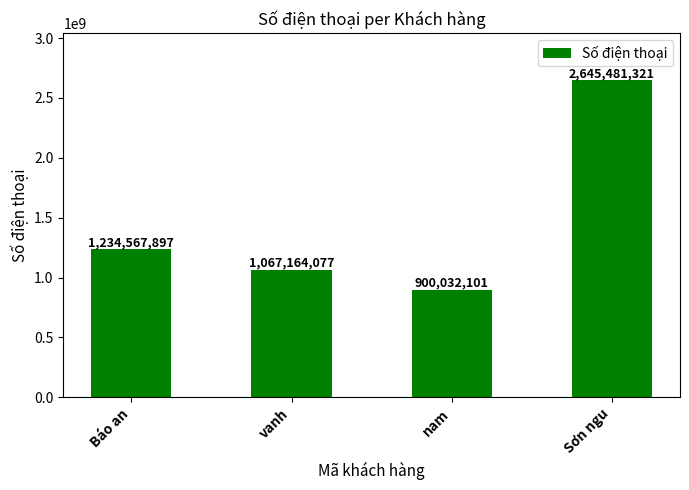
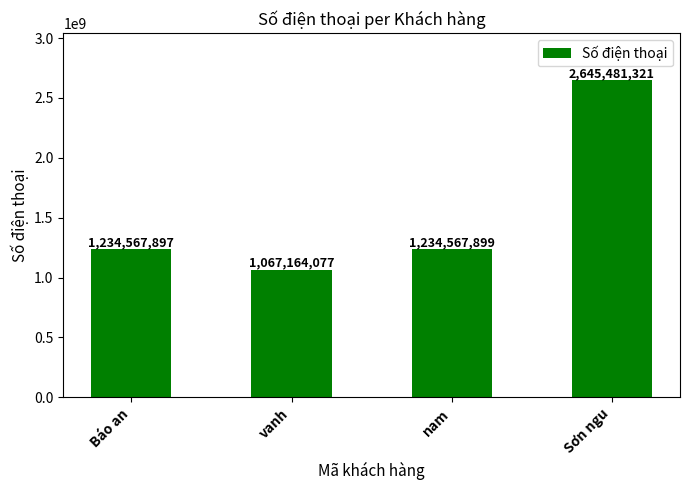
nam: 900,032,101 -> 1,234,567,899
